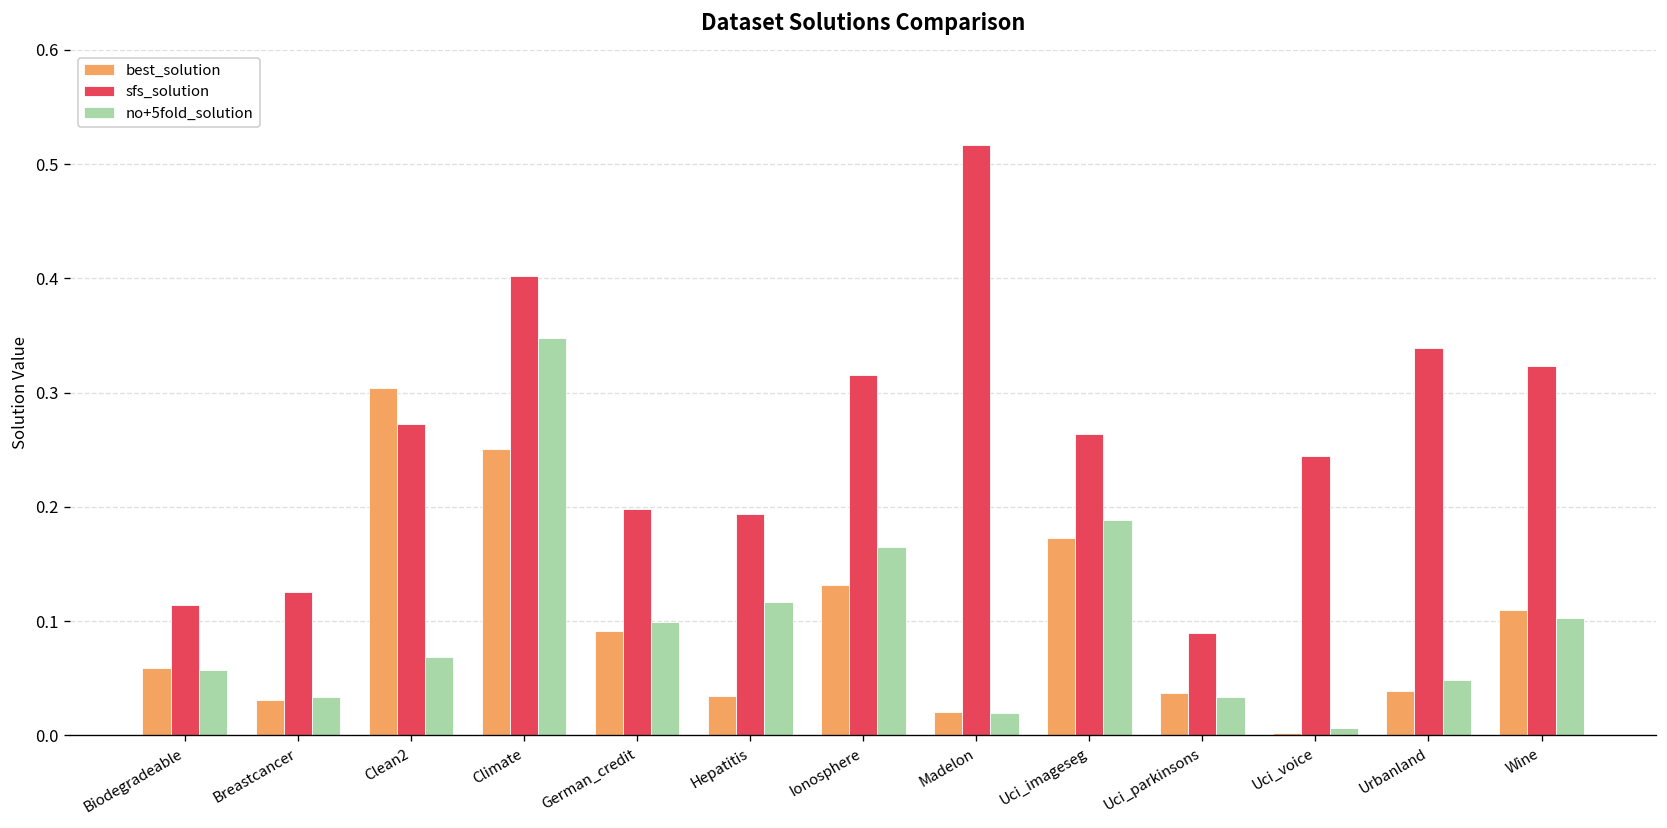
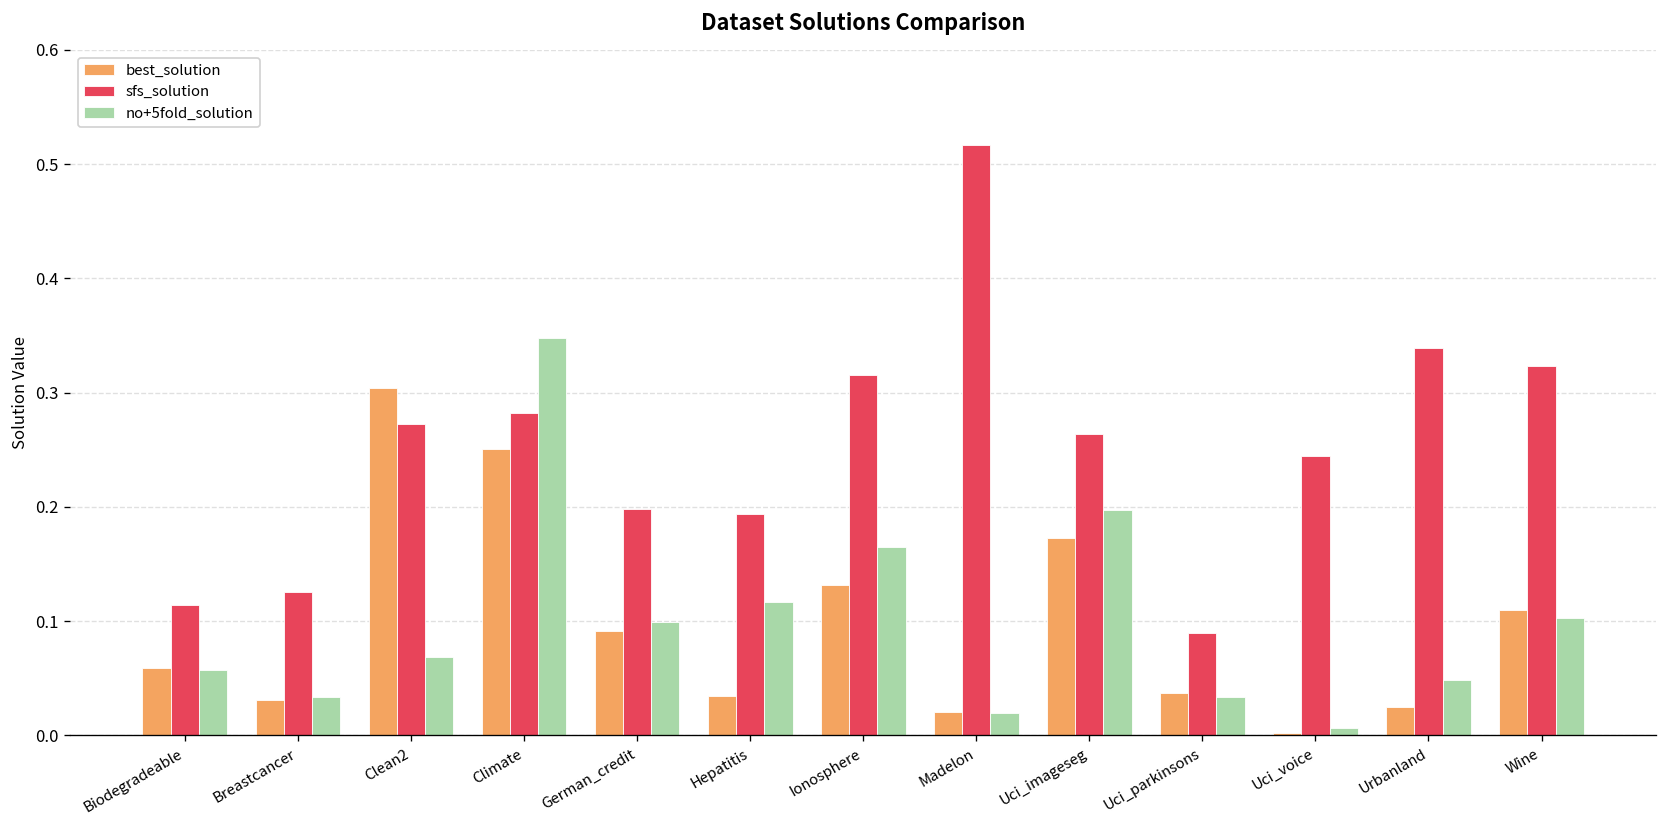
sfs_solution, Climate: 0.40 -> 0.28
no+5fold_solution, Uci_imageseg: 0.19 -> 0.20
best_solution, Urbanland: 0.04 -> 0.03
